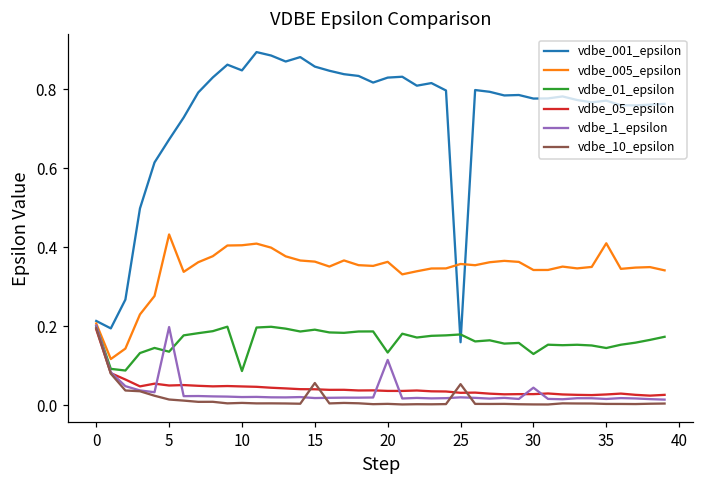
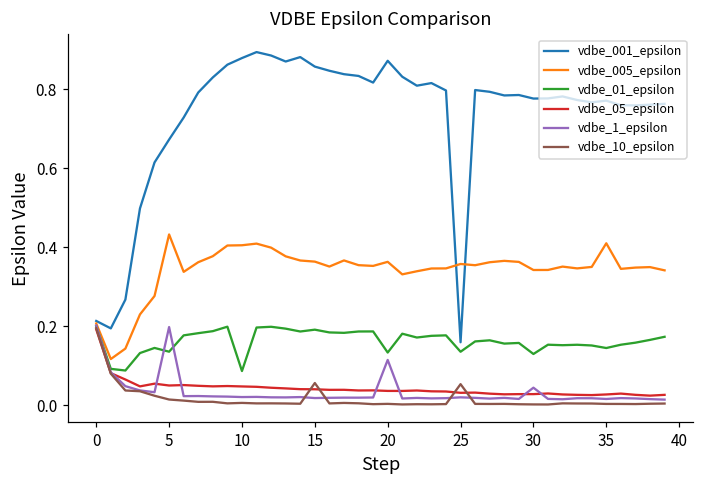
vdbe_001_epsilon, 10: 0.85 -> 0.88
vdbe_001_epsilon, 20: 0.83 -> 0.87
vdbe_01_epsilon, 25: 0.18 -> 0.14
